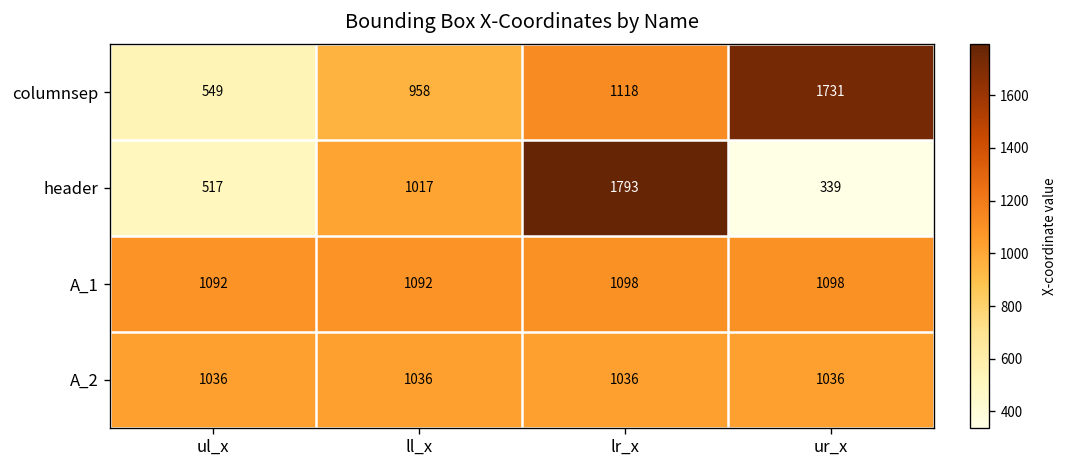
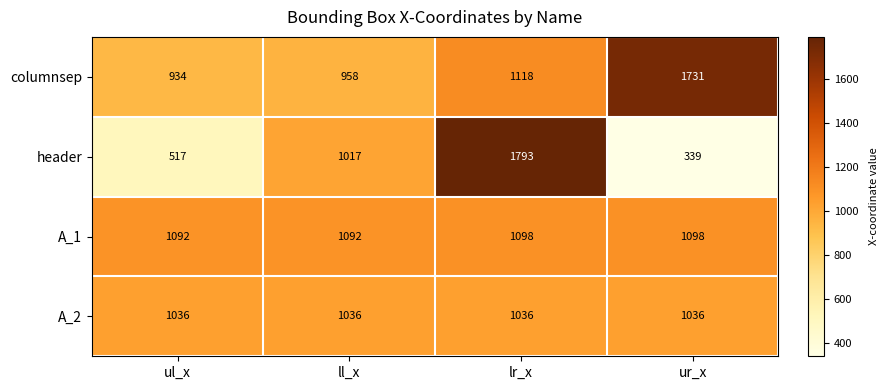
columnsep, ul_x: 549 -> 934
